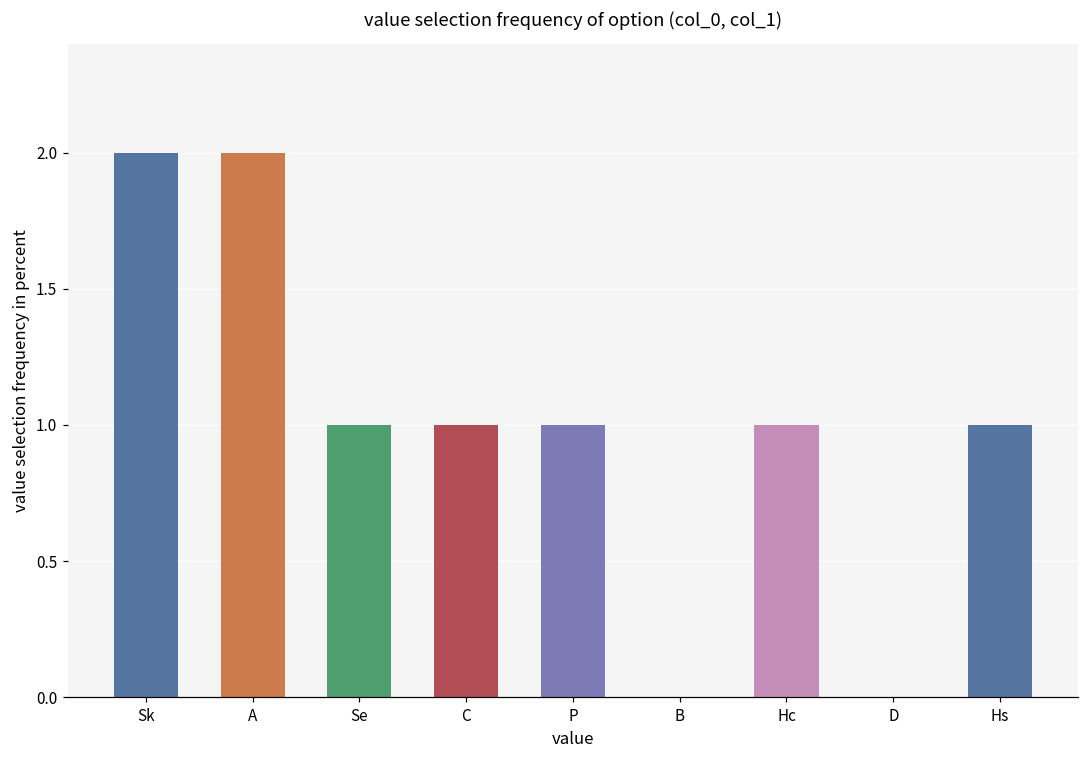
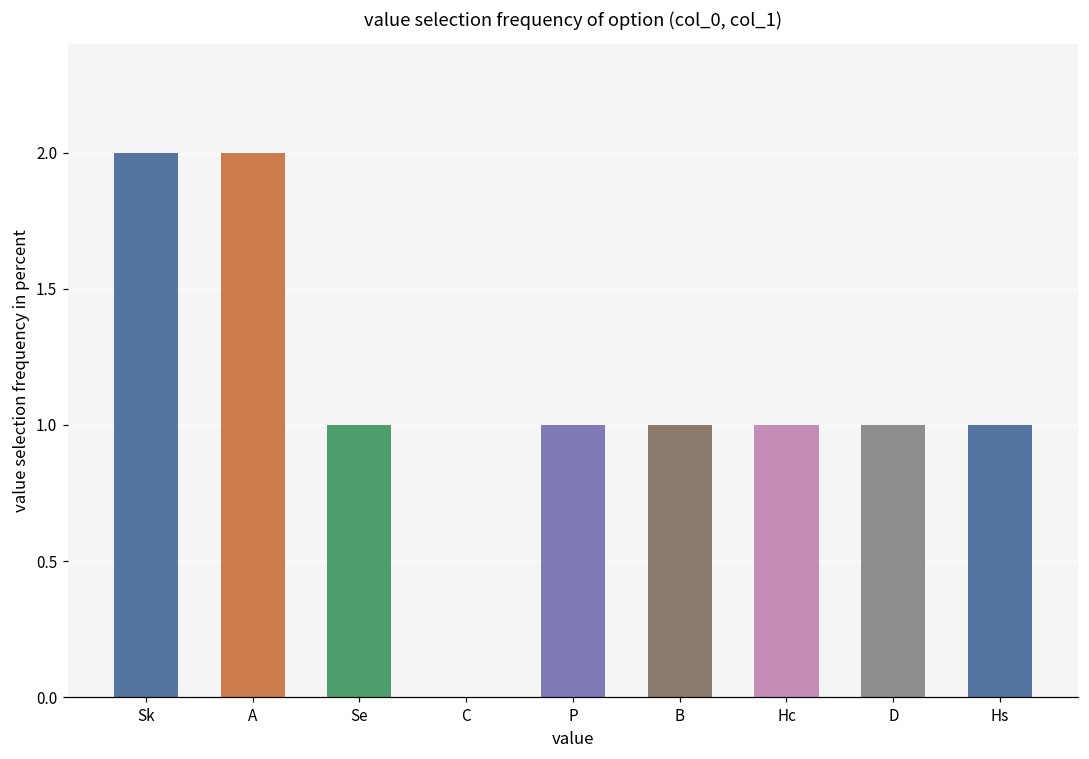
C: 1 -> 0
B: 0 -> 1
D: 0 -> 1
